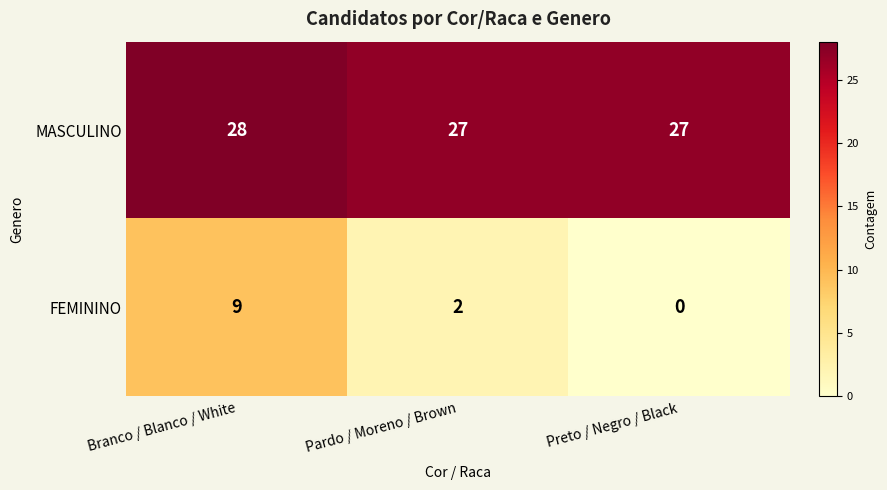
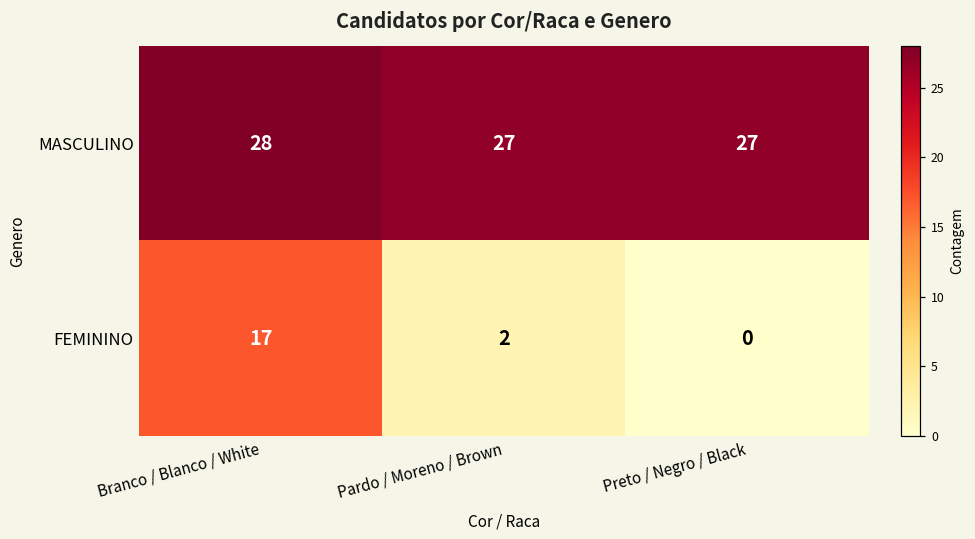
FEMININO, Branco / Blanco / White: 9 -> 17
